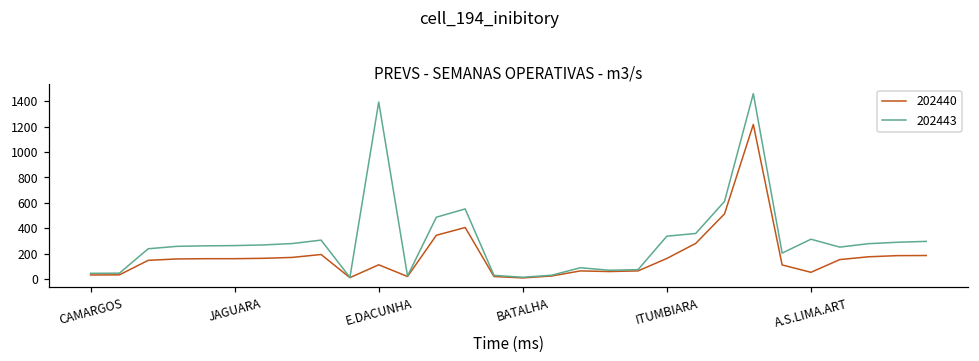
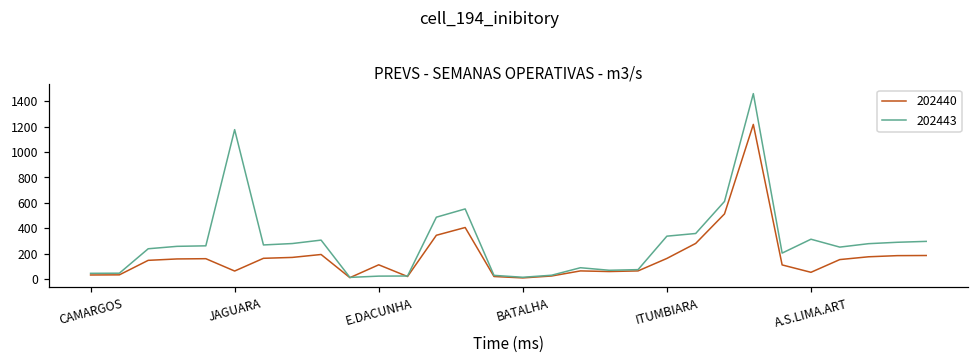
202440, JAGUARA: 160 -> 70
202443, JAGUARA: 270 -> 1180
202443, E.DACUNHA: 1390 -> 30
